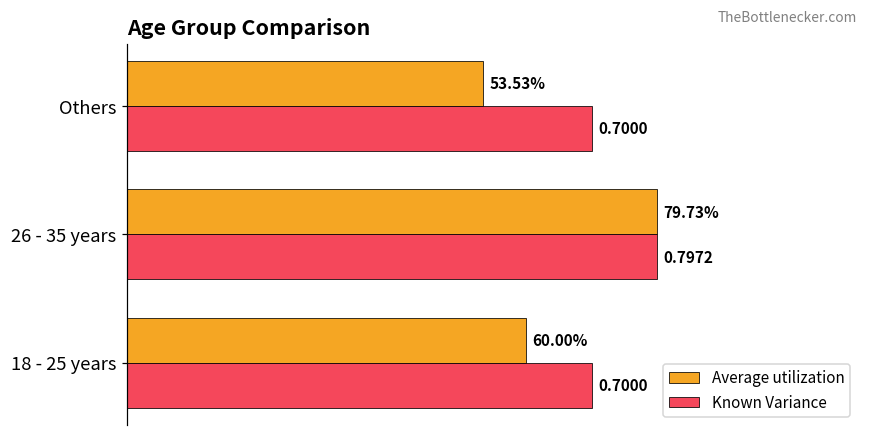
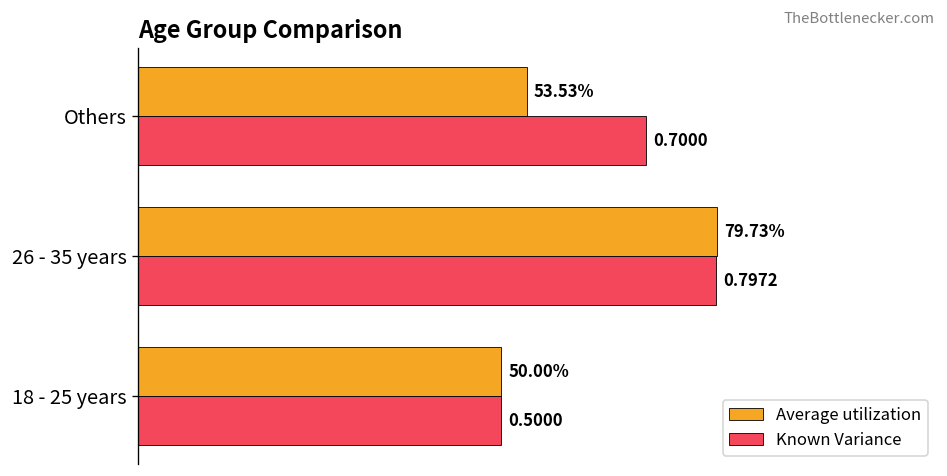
Average utilization, 18 - 25 years: 60.00% -> 50.00%
Known Variance, 18 - 25 years: 0.7000 -> 0.5000
